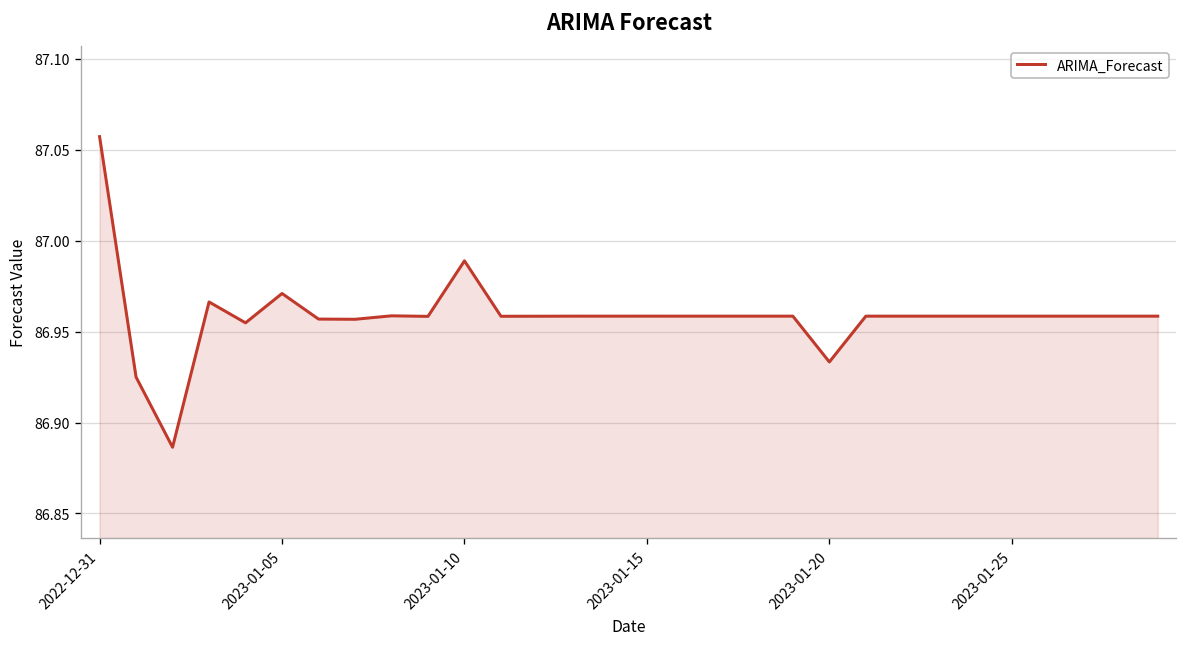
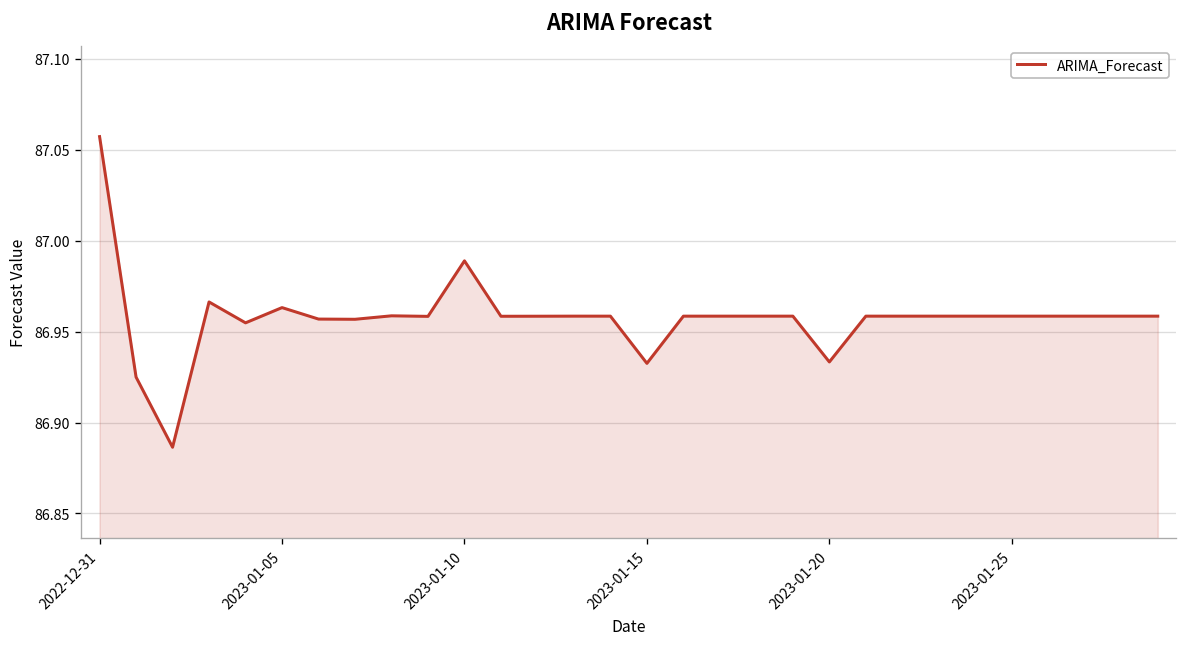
2023-01-05: 86.971 -> 86.963
2023-01-15: 86.958 -> 86.933
